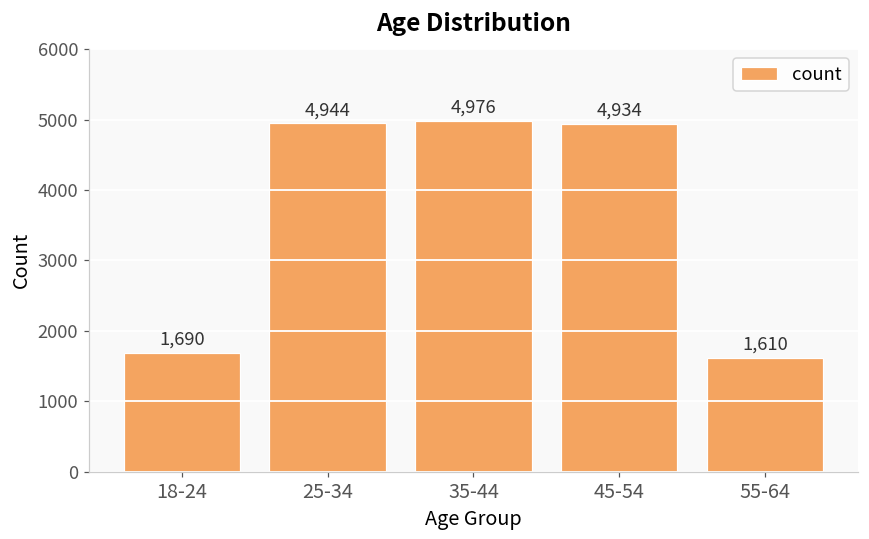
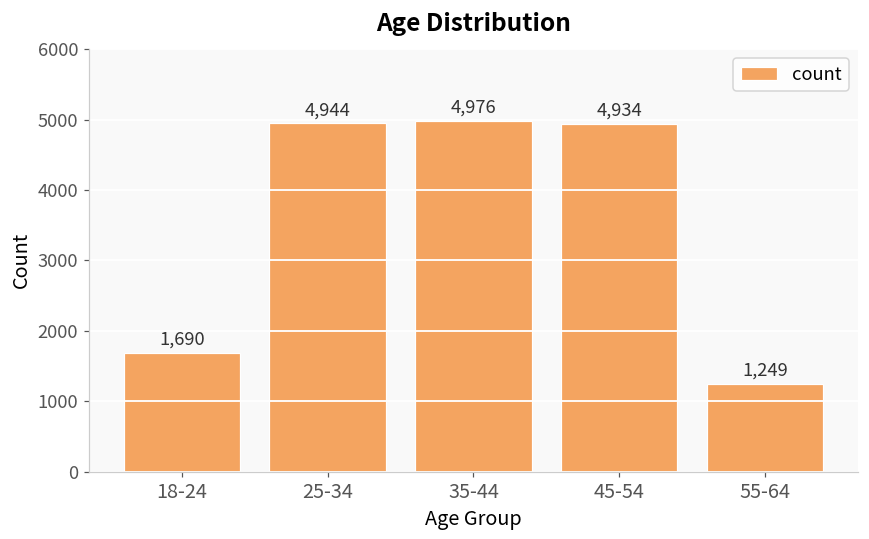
55-64: 1,610 -> 1,249
